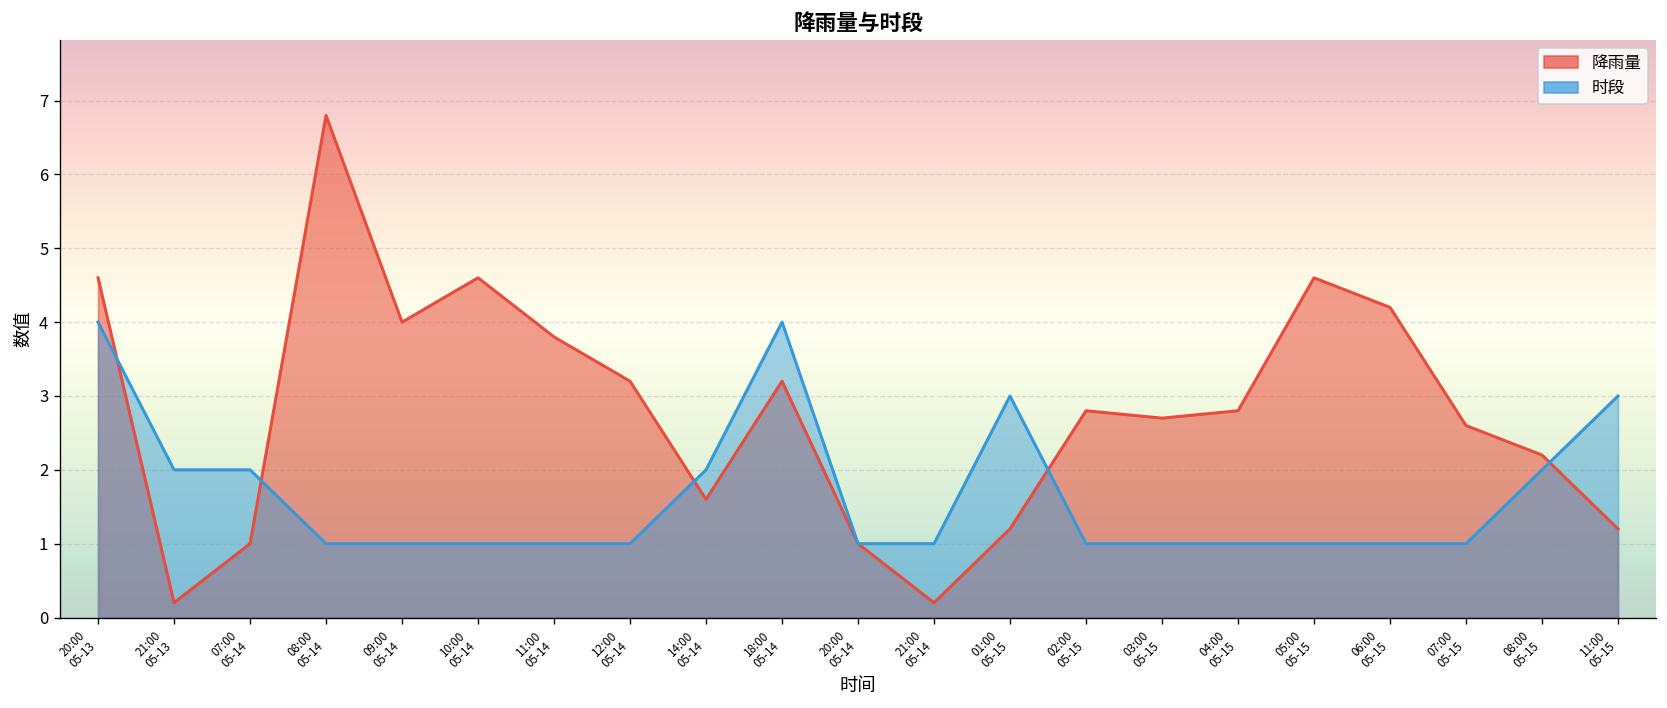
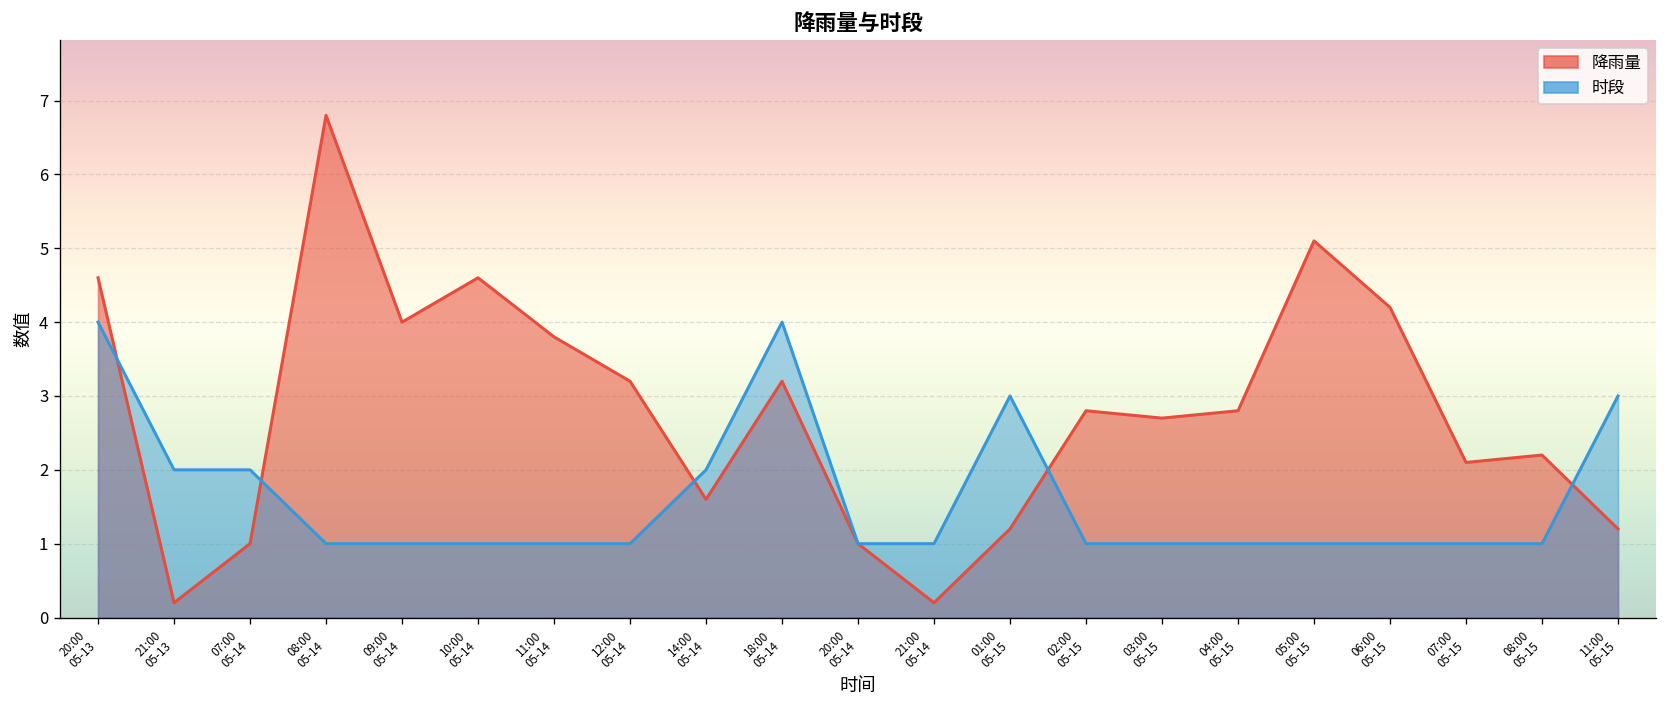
降雨量, 05:00 05-15: 4.6 -> 5.1
降雨量, 07:00 05-15: 2.6 -> 2.1
时段, 08:00 05-15: 2 -> 1
